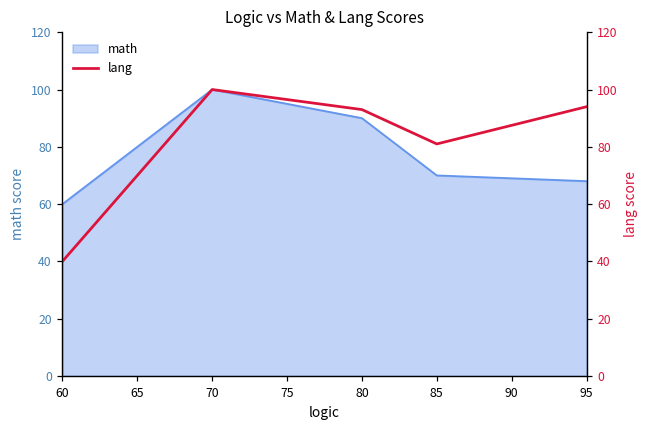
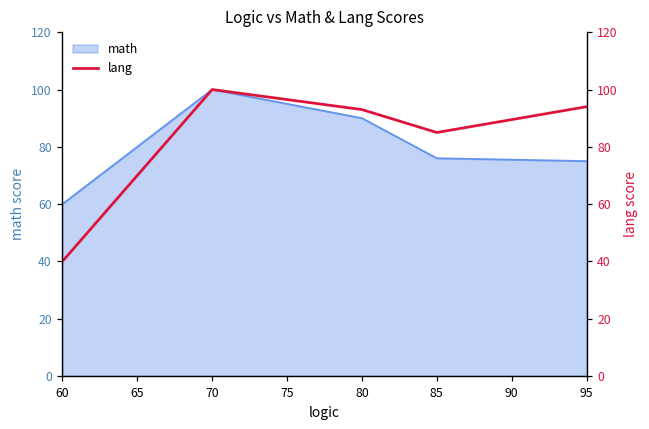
math, 85: 70 -> 76
math, 95: 68 -> 75
lang, 85: 81 -> 85
